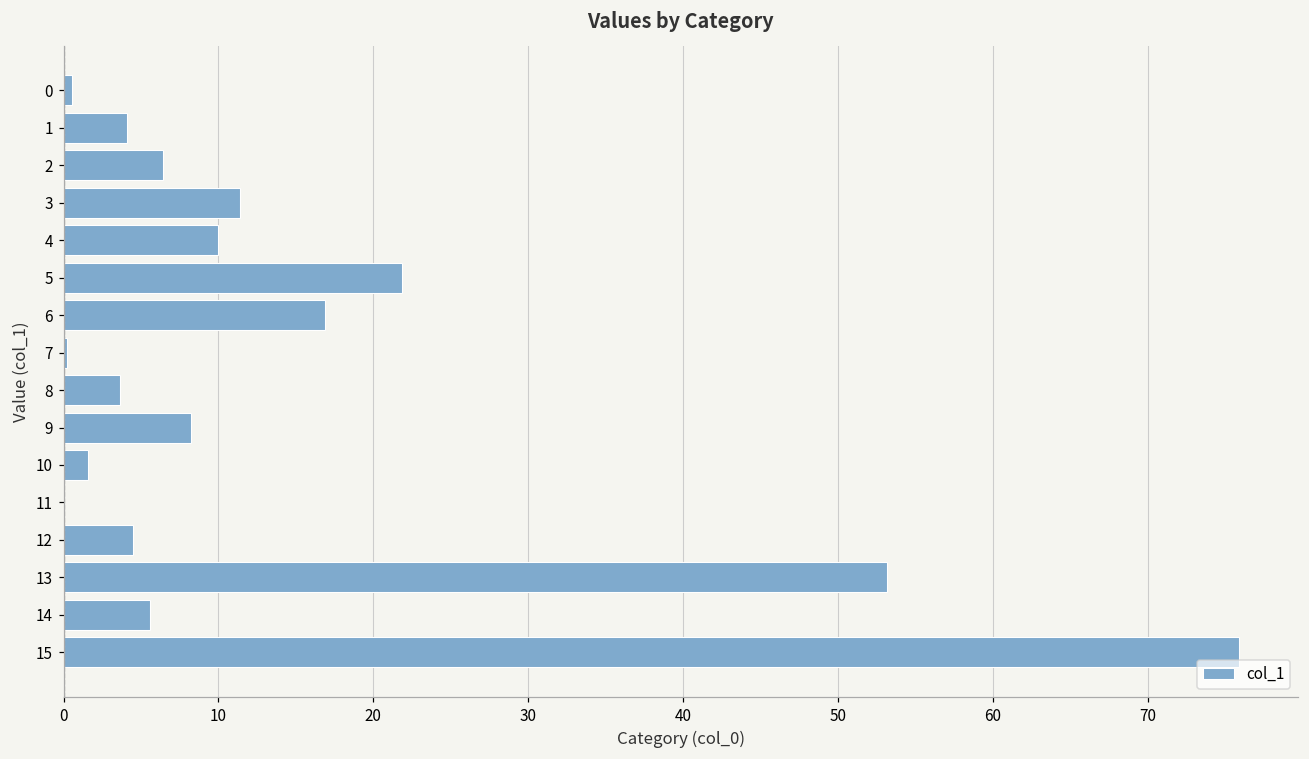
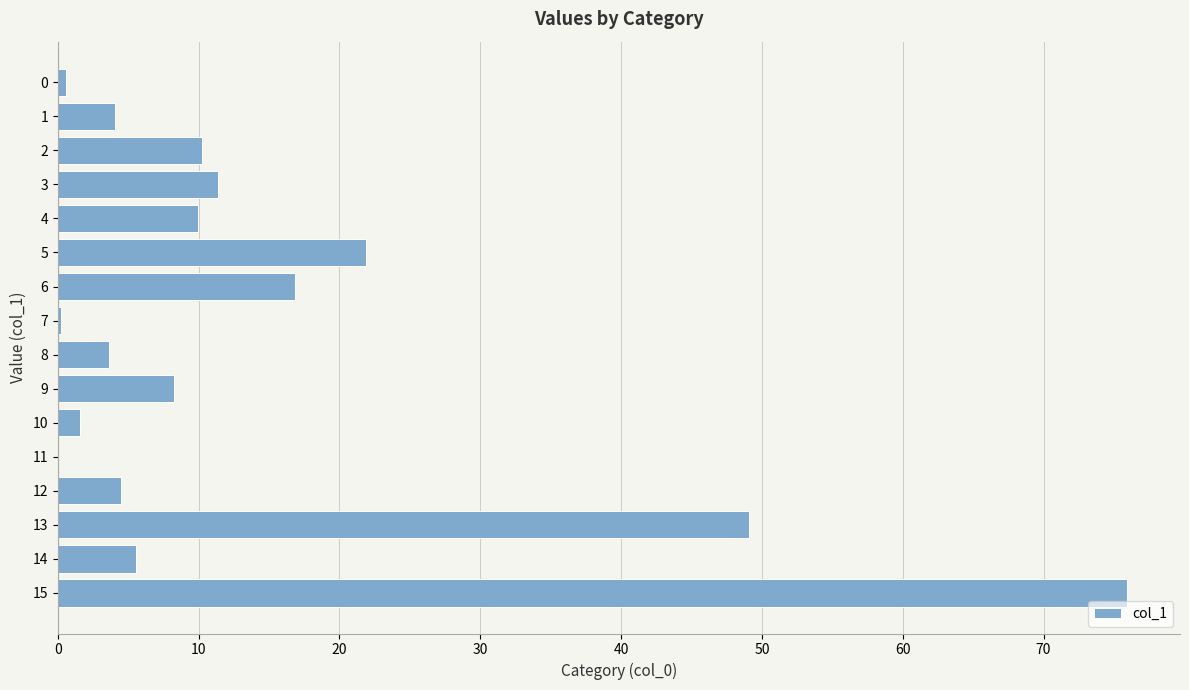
2: 6.4 -> 10.2
13: 53.1 -> 49.1
